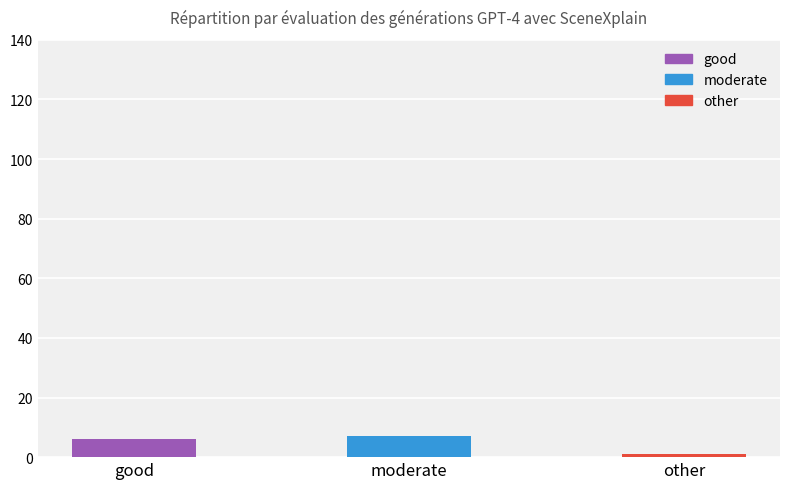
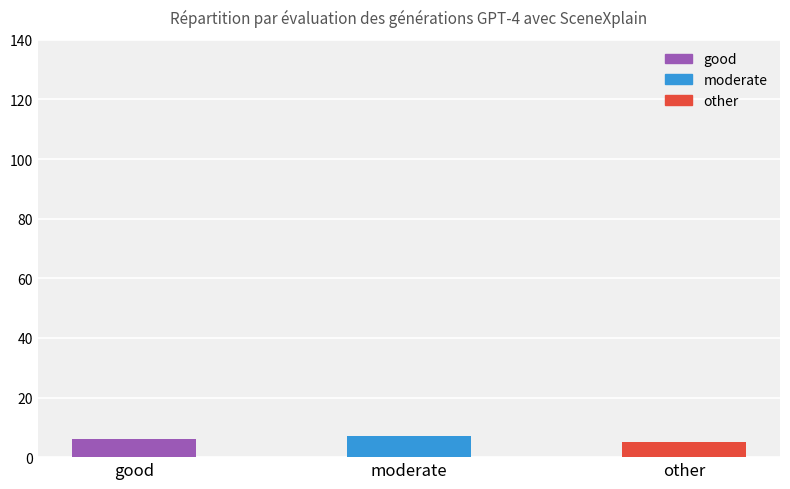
other: 1 -> 5
